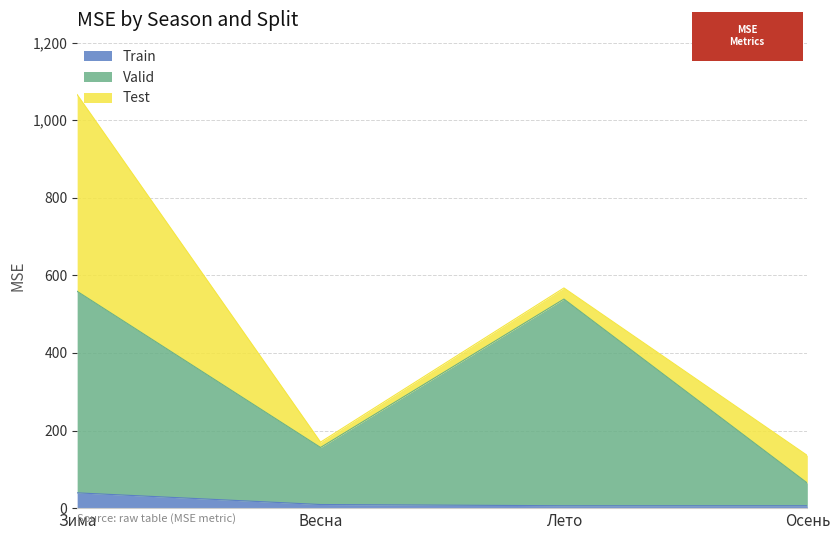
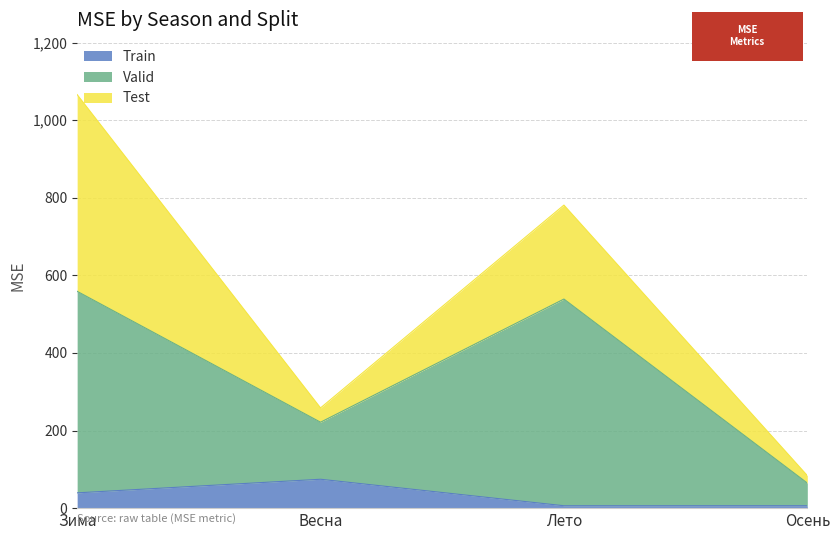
Train, Весна: 10 -> 70
Test, Весна: 10 -> 40
Test, Лето: 30 -> 240
Test, Осень: 70 -> 20
